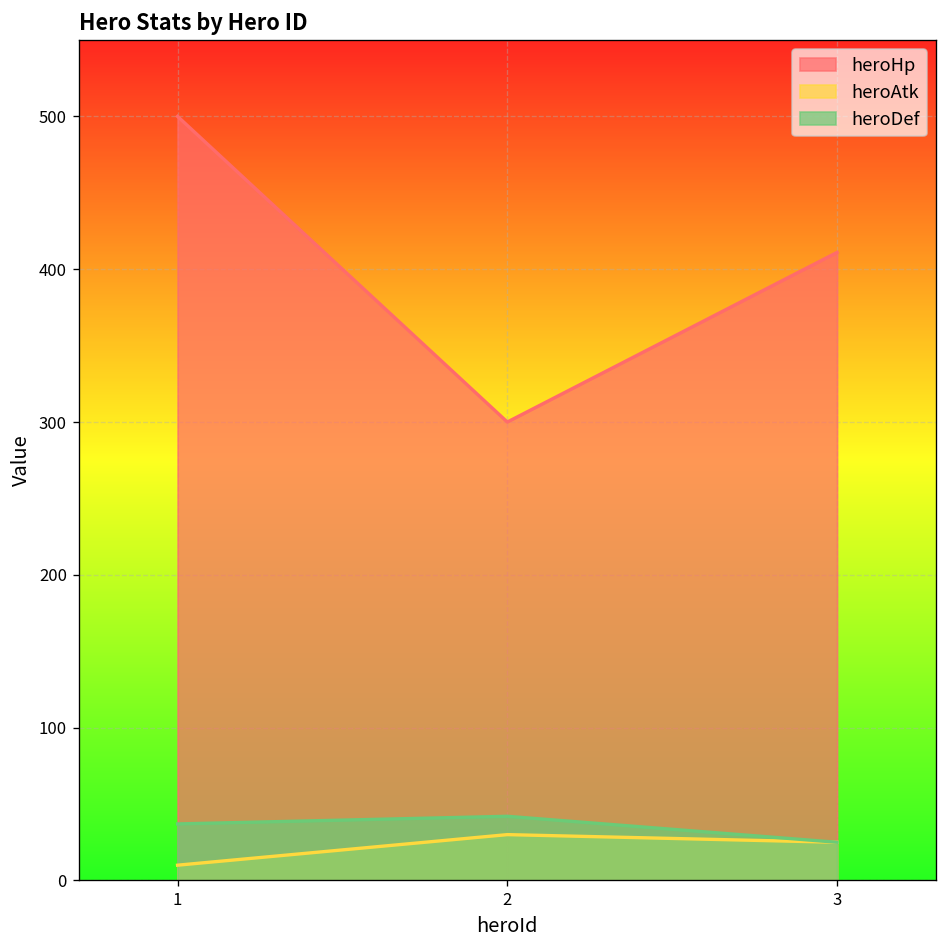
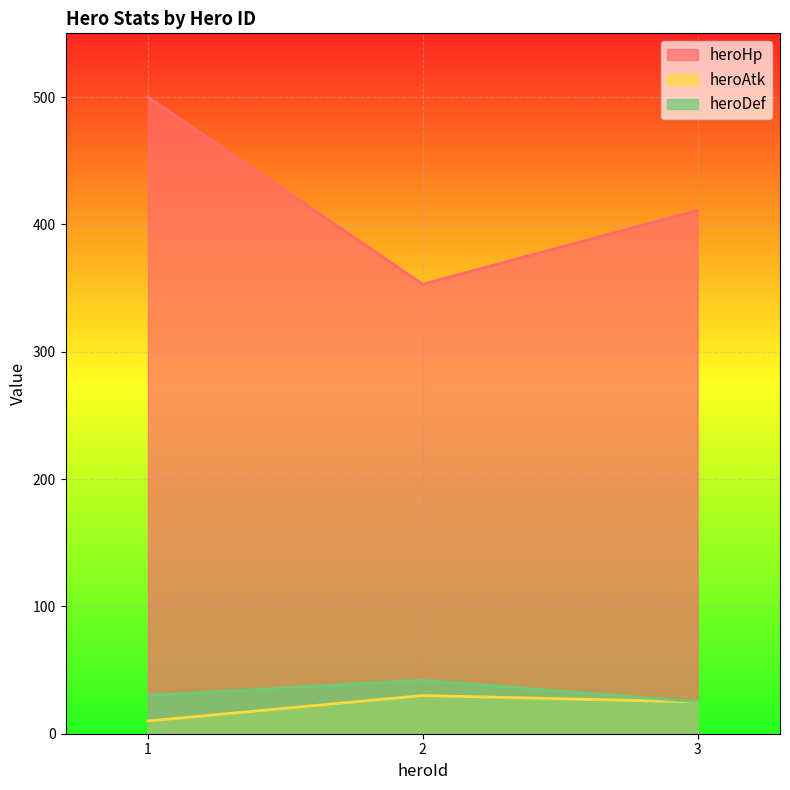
heroDef, 1: 37 -> 30
heroHp, 2: 300 -> 353
